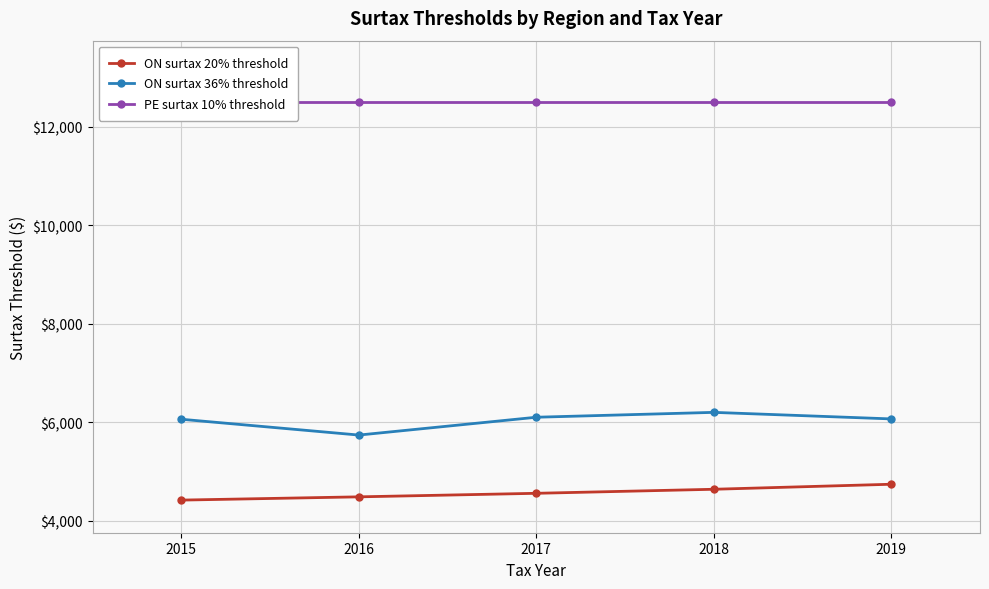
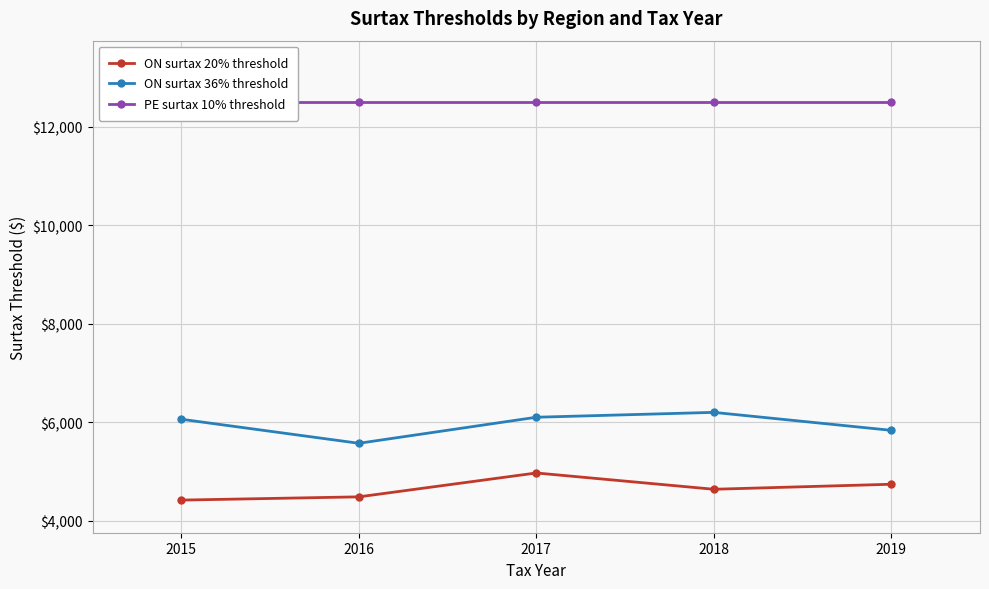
ON surtax 36% threshold, 2016: $5,700 -> $5,600
ON surtax 20% threshold, 2017: $4,600 -> $5,000
ON surtax 36% threshold, 2019: $6,100 -> $5,800
